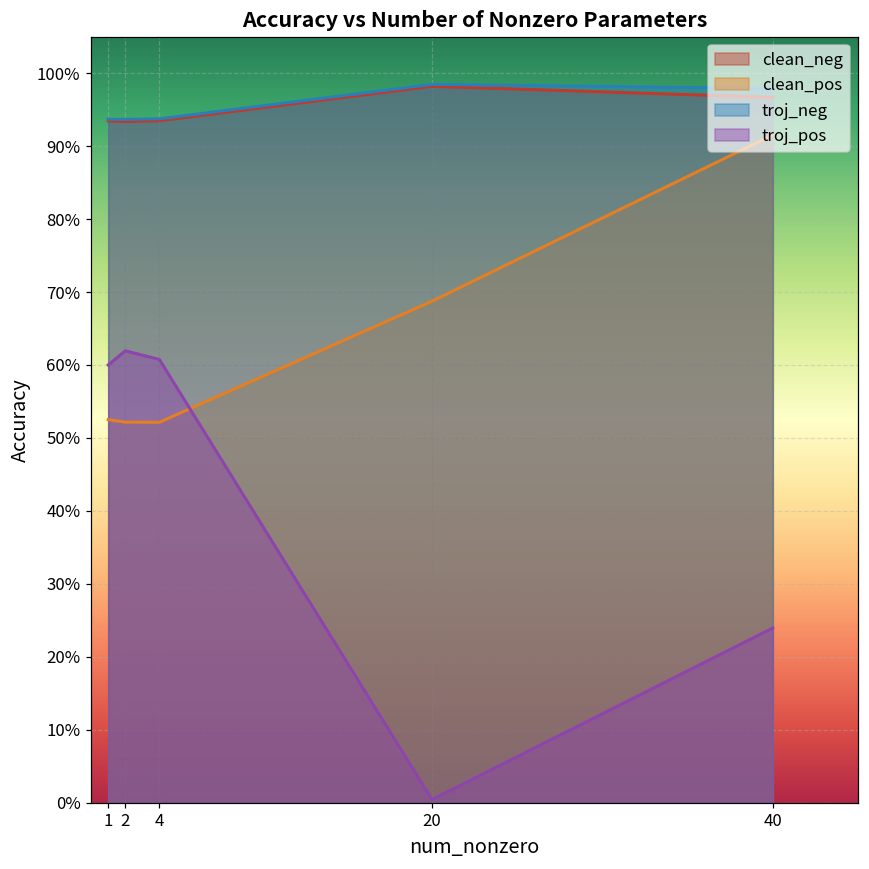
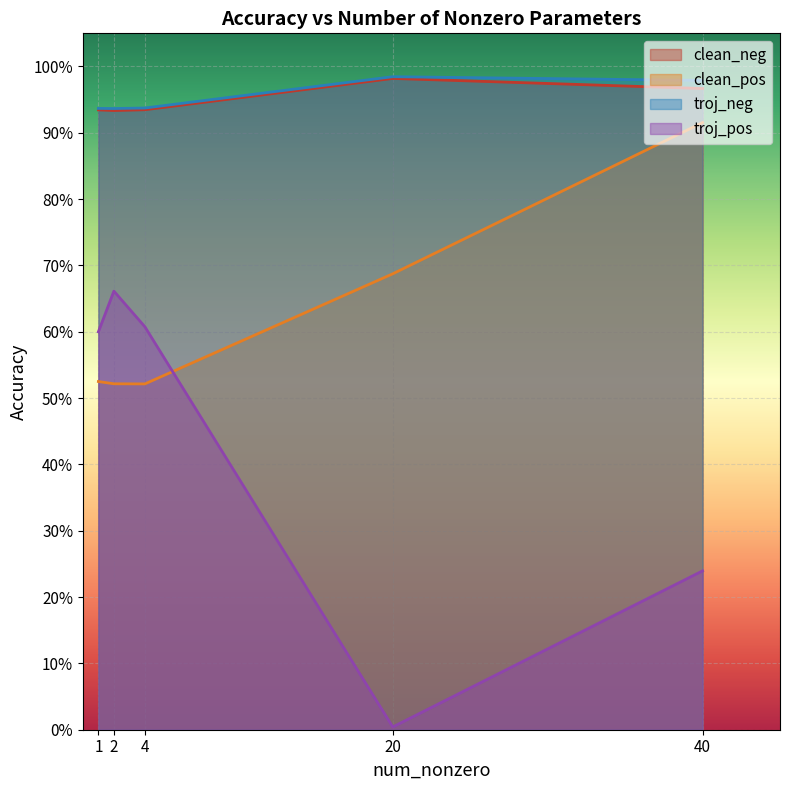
troj_pos, 2: 62% -> 66%
